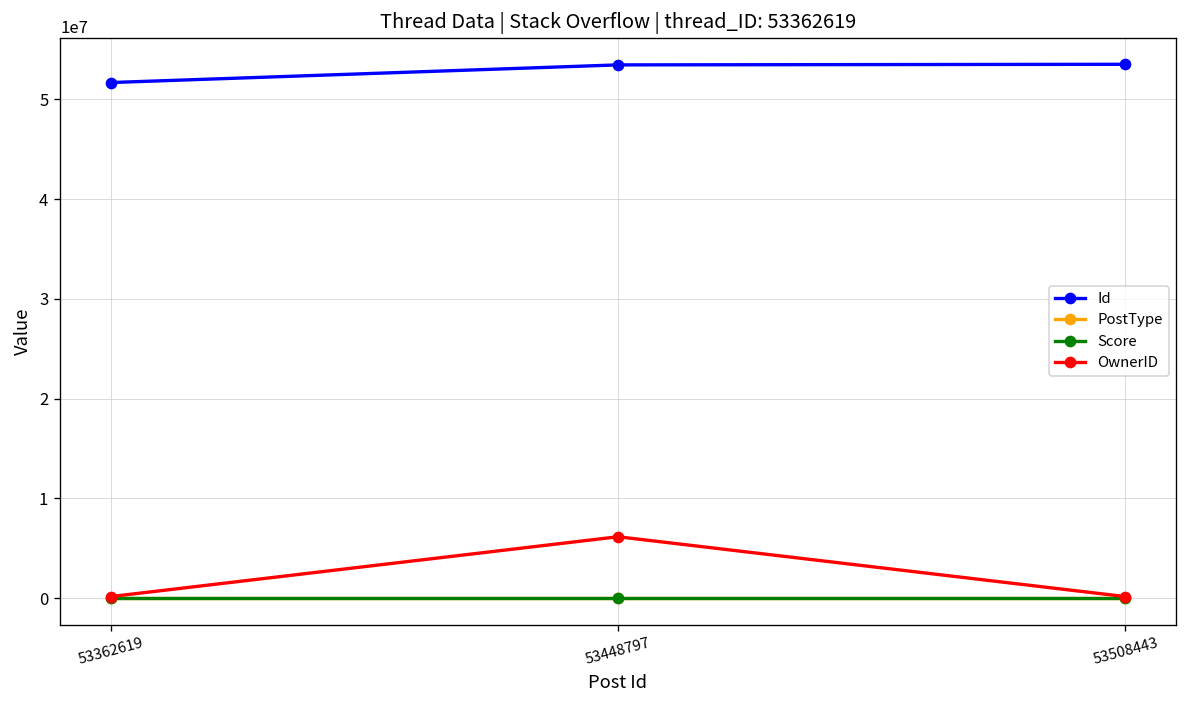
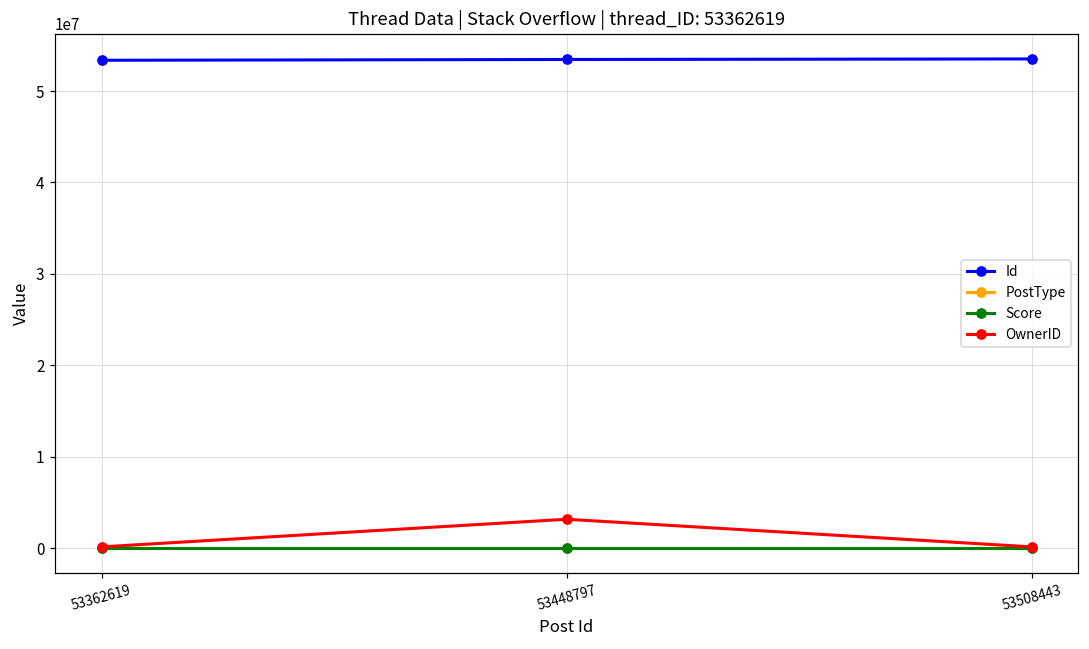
Id, 53362619: 52000000 -> 53000000
OwnerID, 53448797: 6000000 -> 3000000
